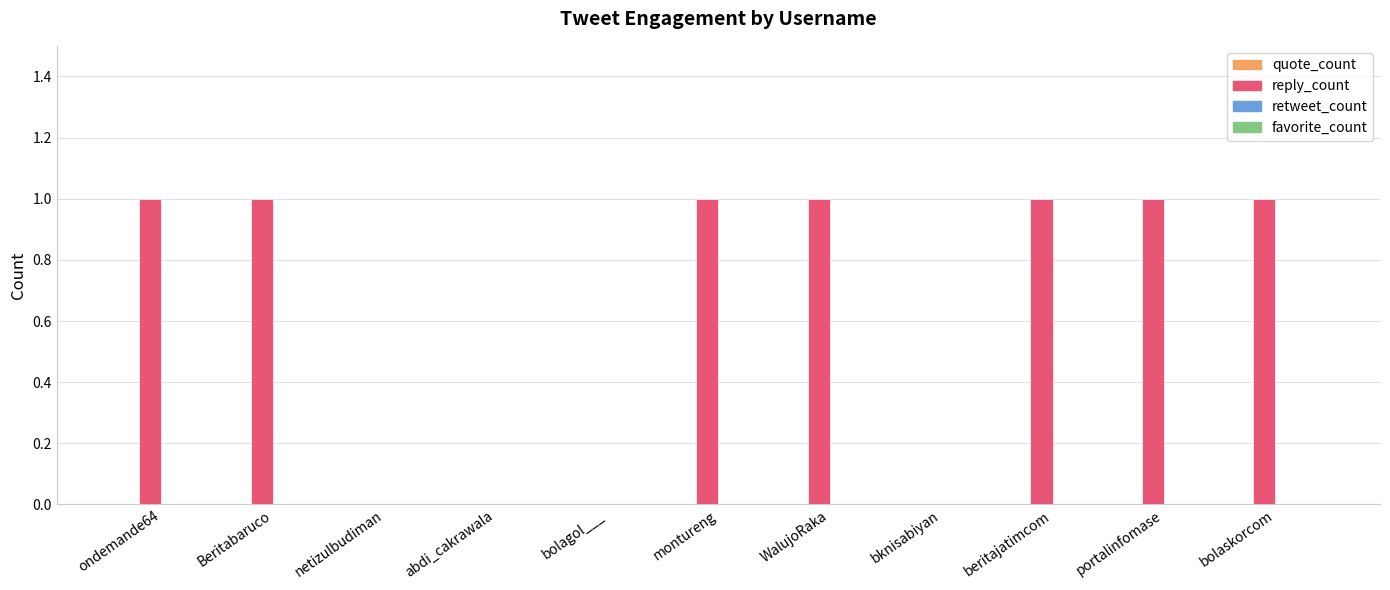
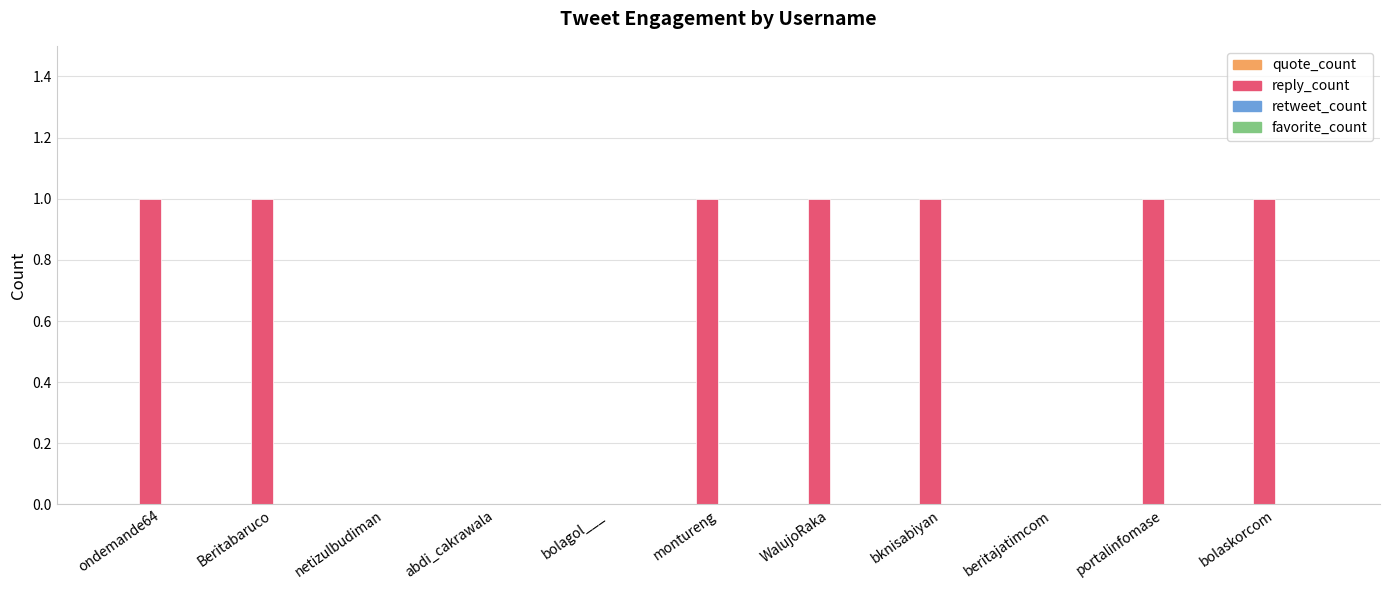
reply_count, bknisabiyan: 0 -> 1
reply_count, beritajatimcom: 1 -> 0
